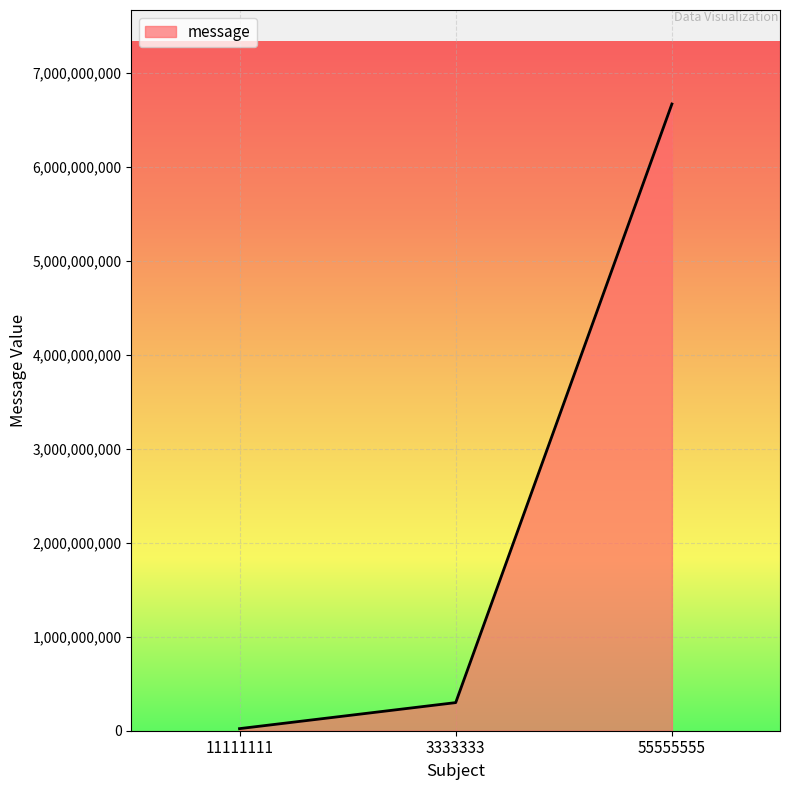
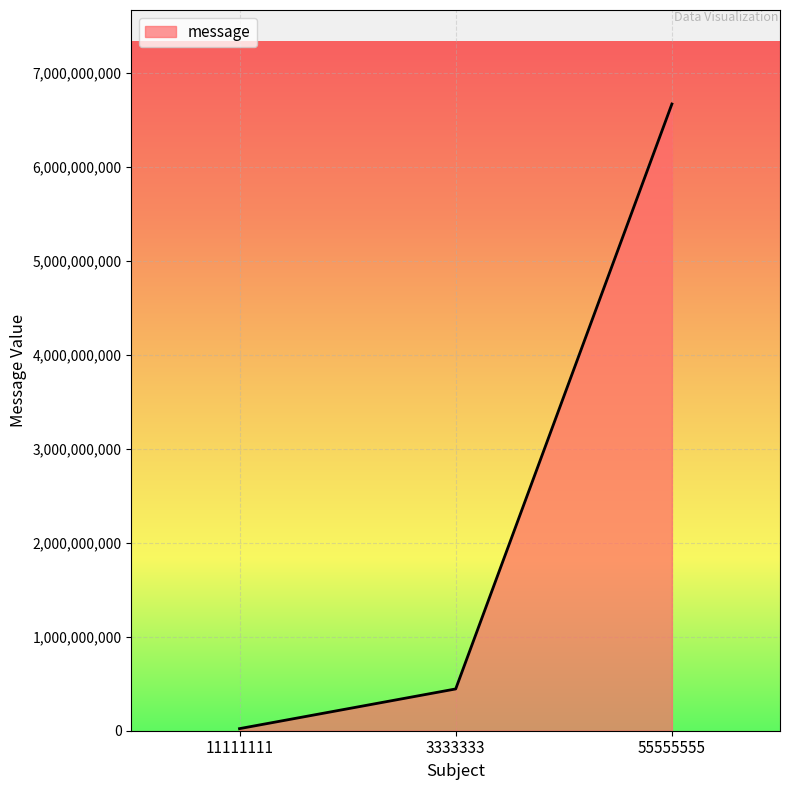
3333333: 300,000,000 -> 400,000,000
